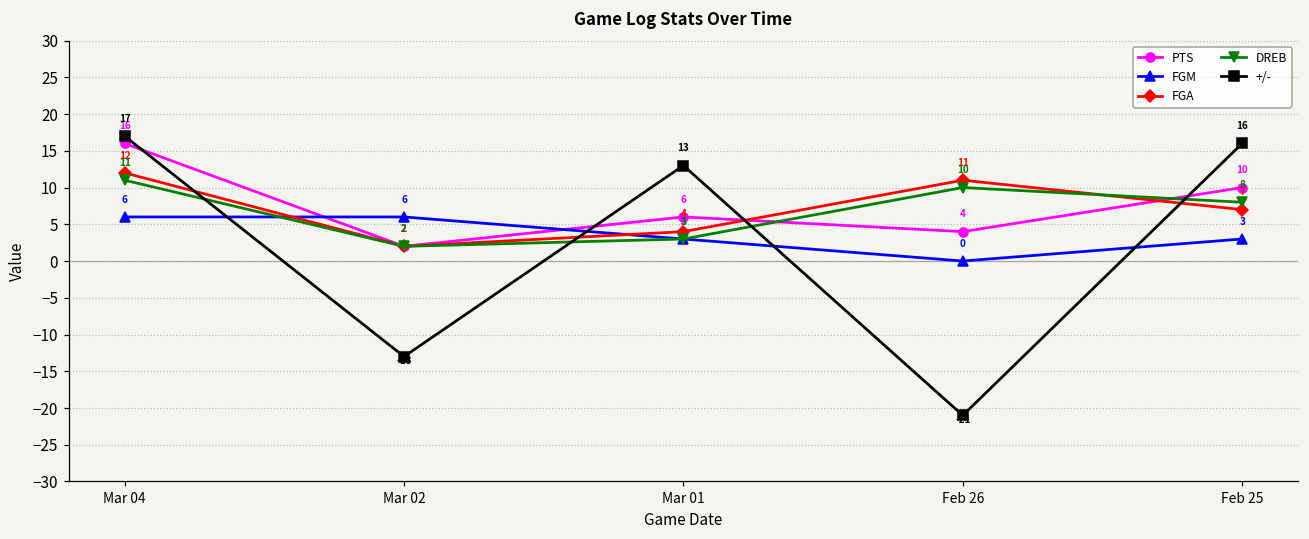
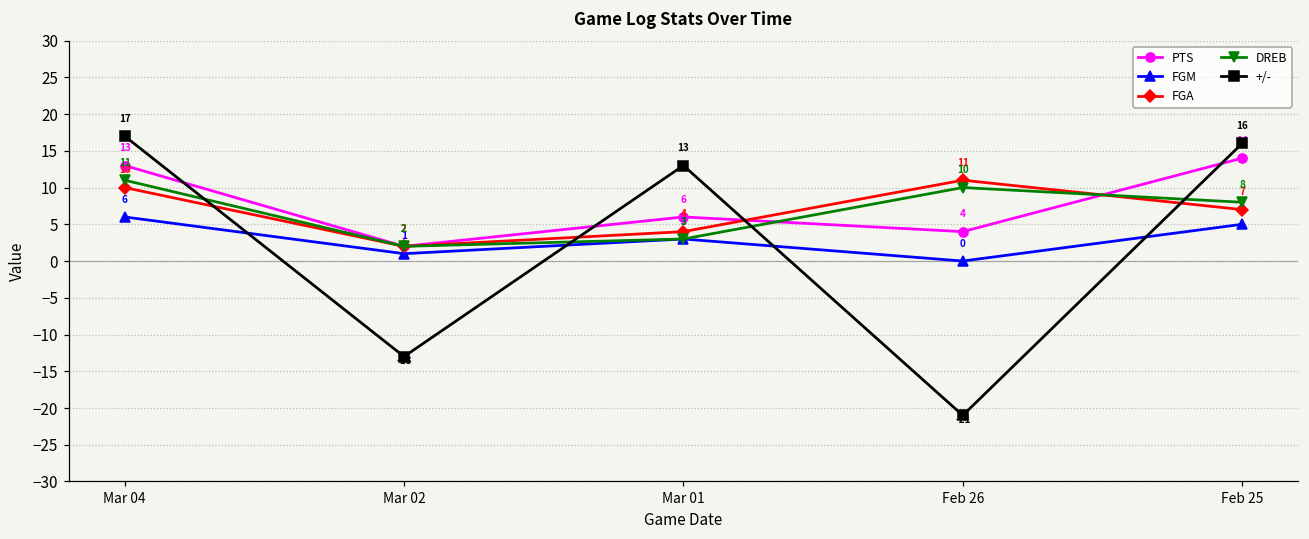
PTS, Mar 04: 16 -> 13
FGA, Mar 04: 12 -> 10
FGM, Mar 02: 6 -> 1
PTS, Feb 25: 10 -> 14
FGM, Feb 25: 3 -> 5
